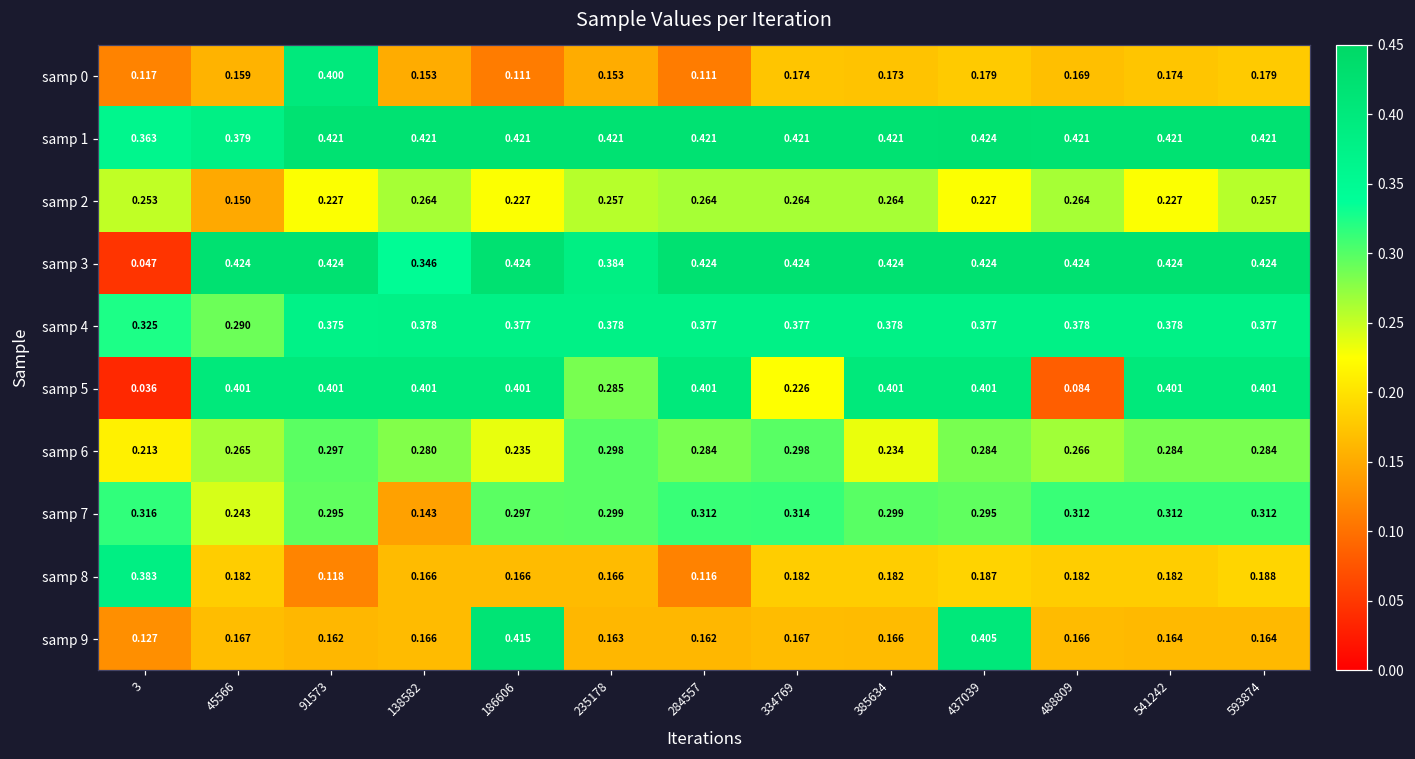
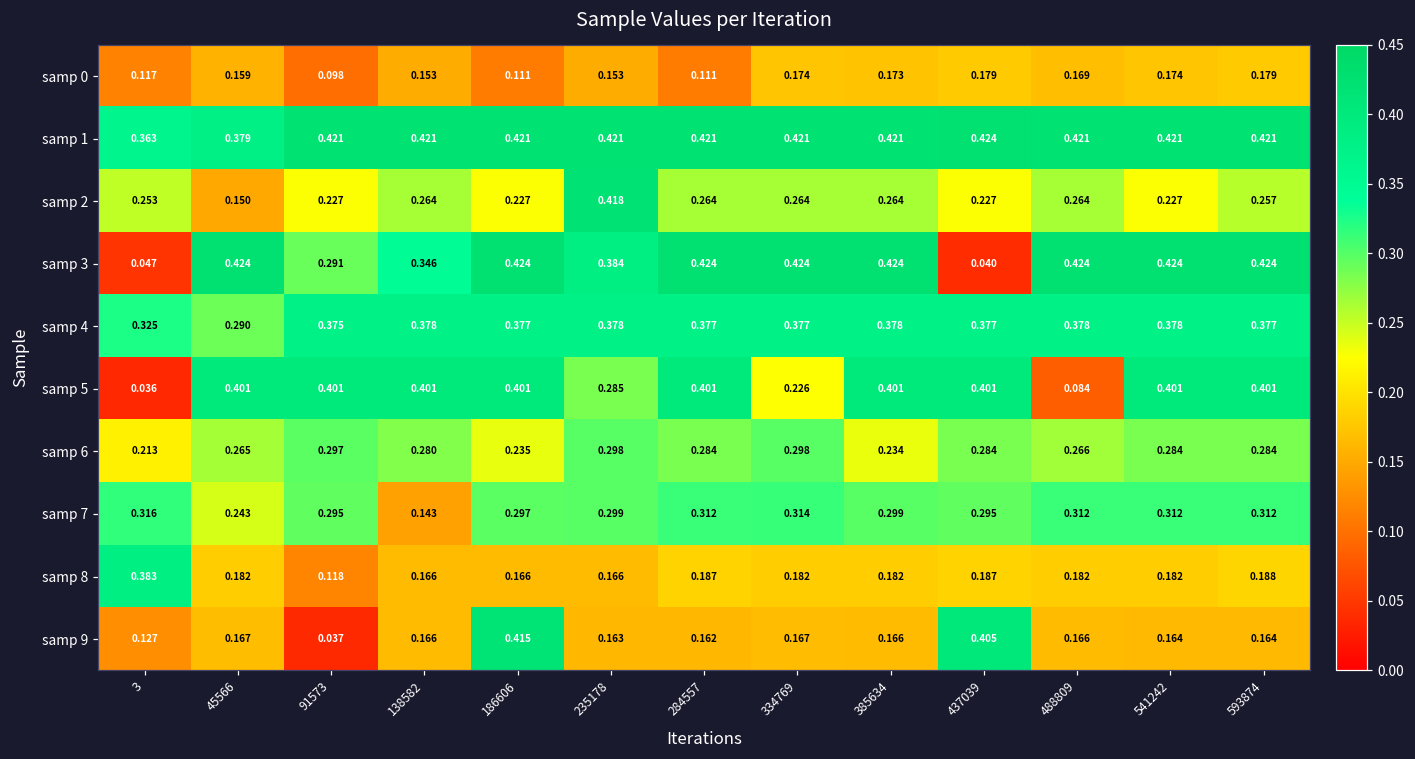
samp 0, 91573: 0.400 -> 0.098
samp 2, 235178: 0.257 -> 0.418
samp 3, 91573: 0.424 -> 0.291
samp 3, 437039: 0.424 -> 0.040
samp 8, 284557: 0.116 -> 0.187
samp 9, 91573: 0.162 -> 0.037
